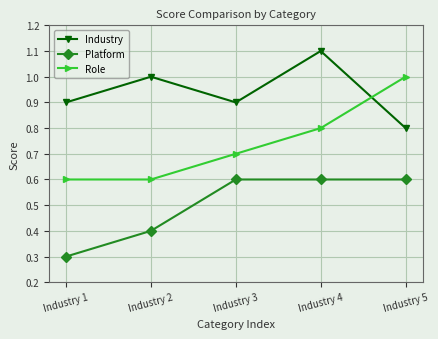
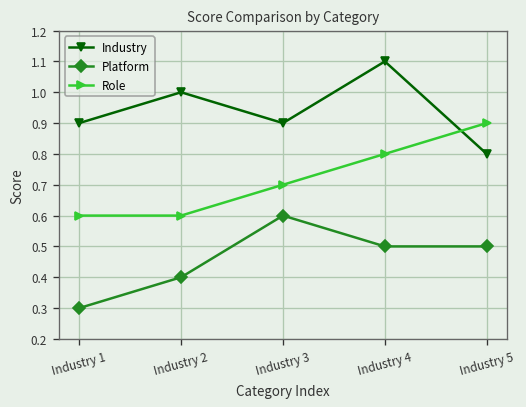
Platform, Industry 4: 0.6 -> 0.5
Platform, Industry 5: 0.6 -> 0.5
Role, Industry 5: 1.0 -> 0.9
